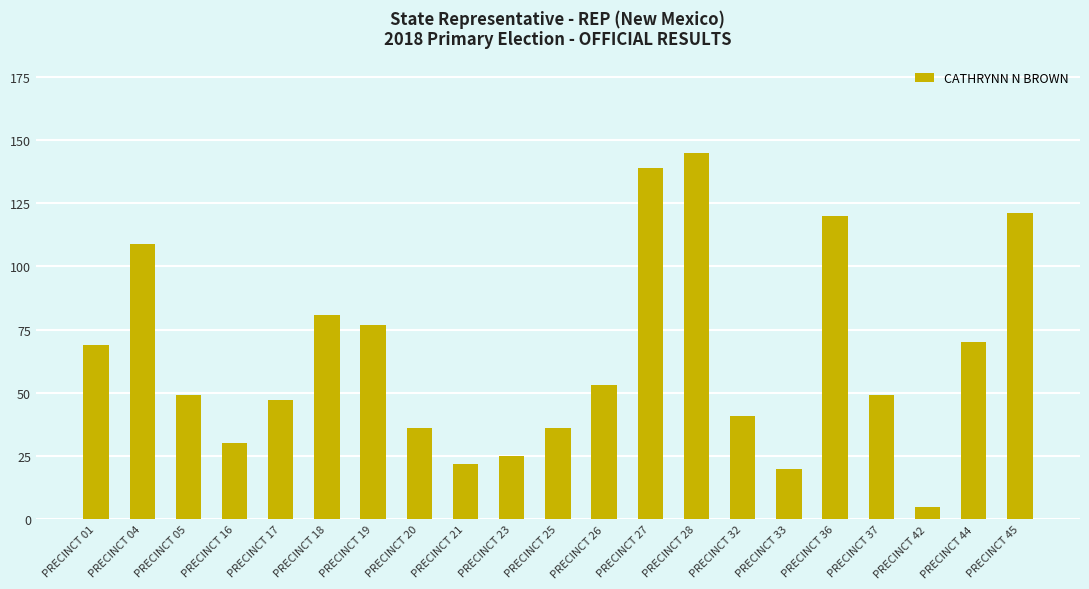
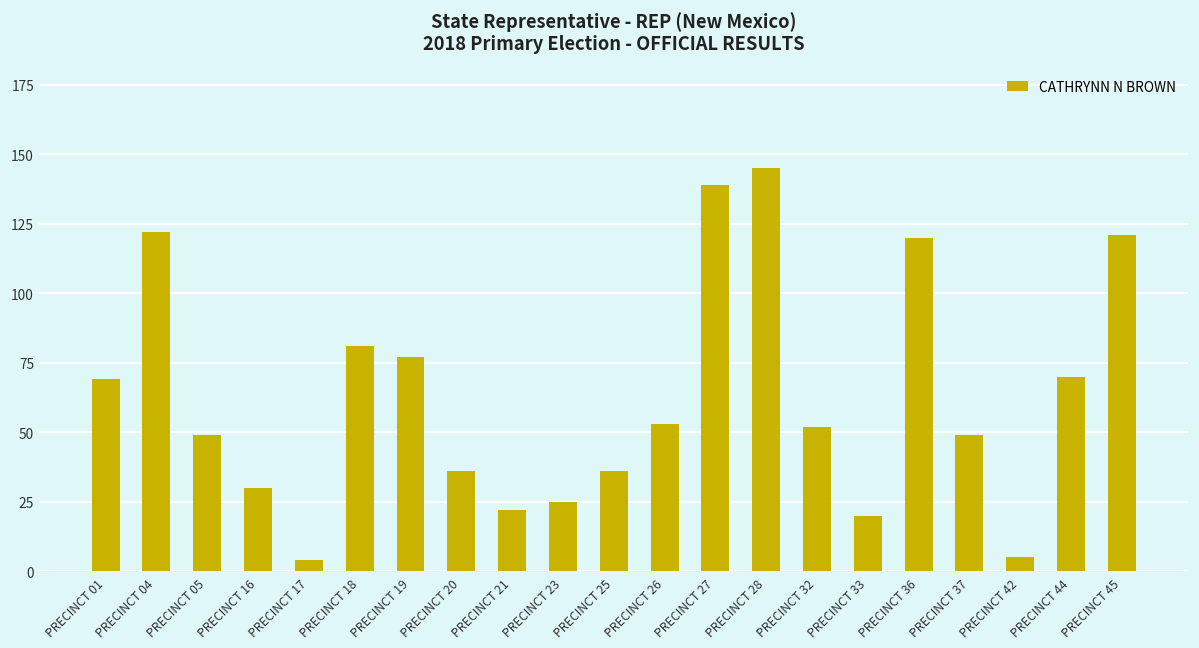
PRECINCT 04: 109 -> 122
PRECINCT 17: 47 -> 4
PRECINCT 32: 41 -> 52
